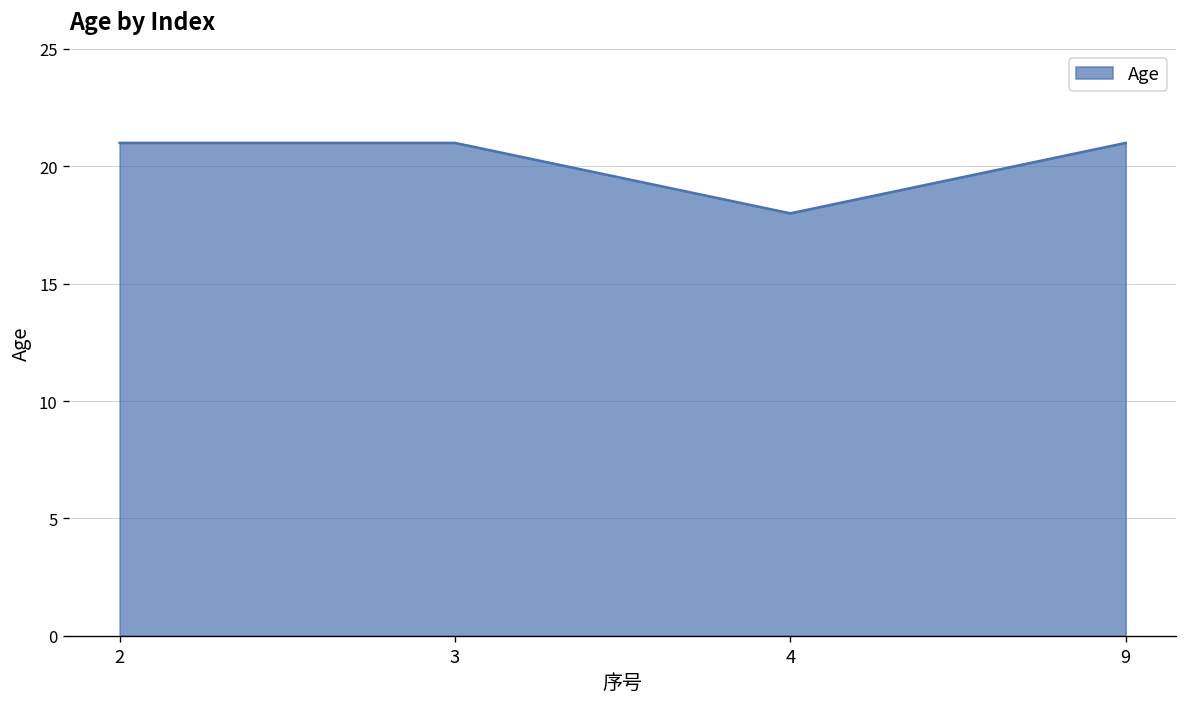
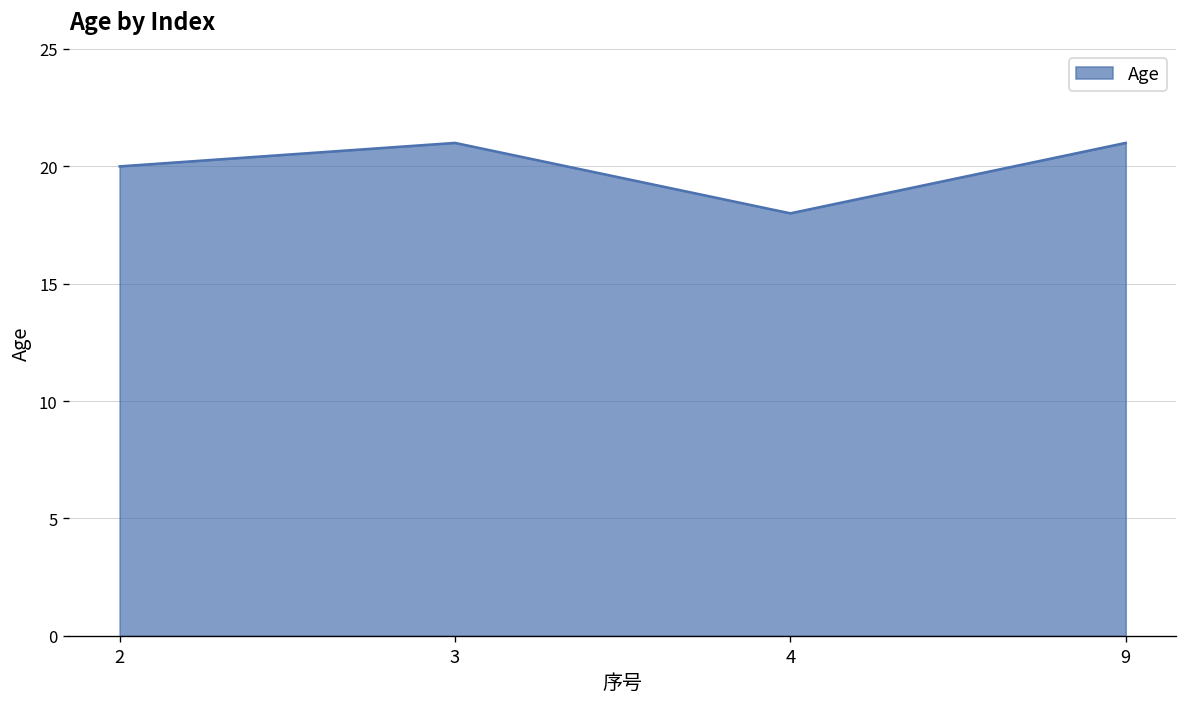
2: 21 -> 20
